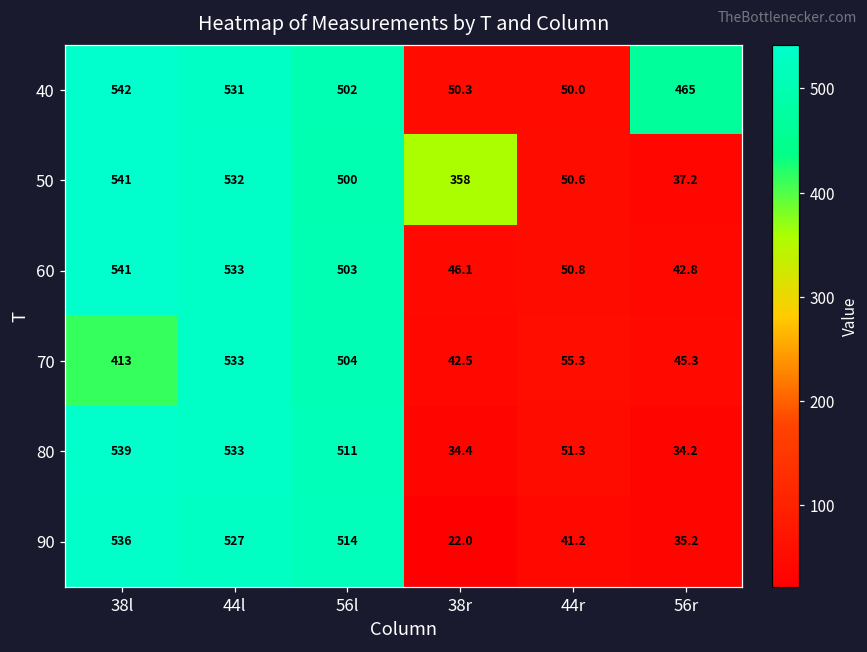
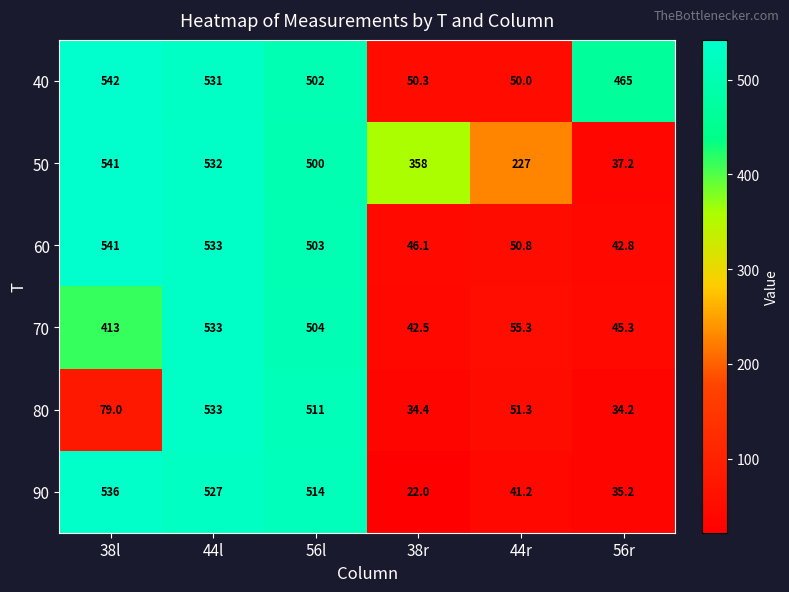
50, 44r: 50.6 -> 227
80, 38l: 539 -> 79.0
